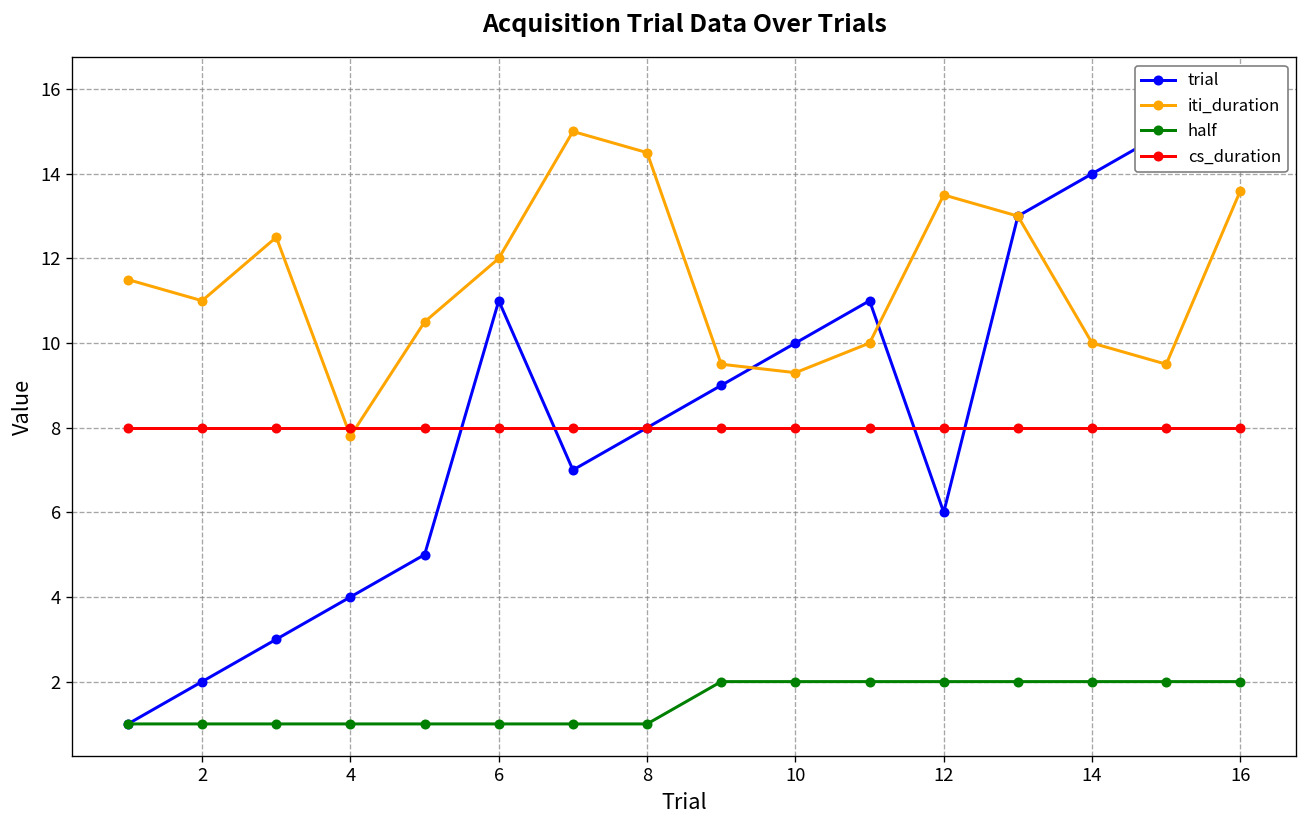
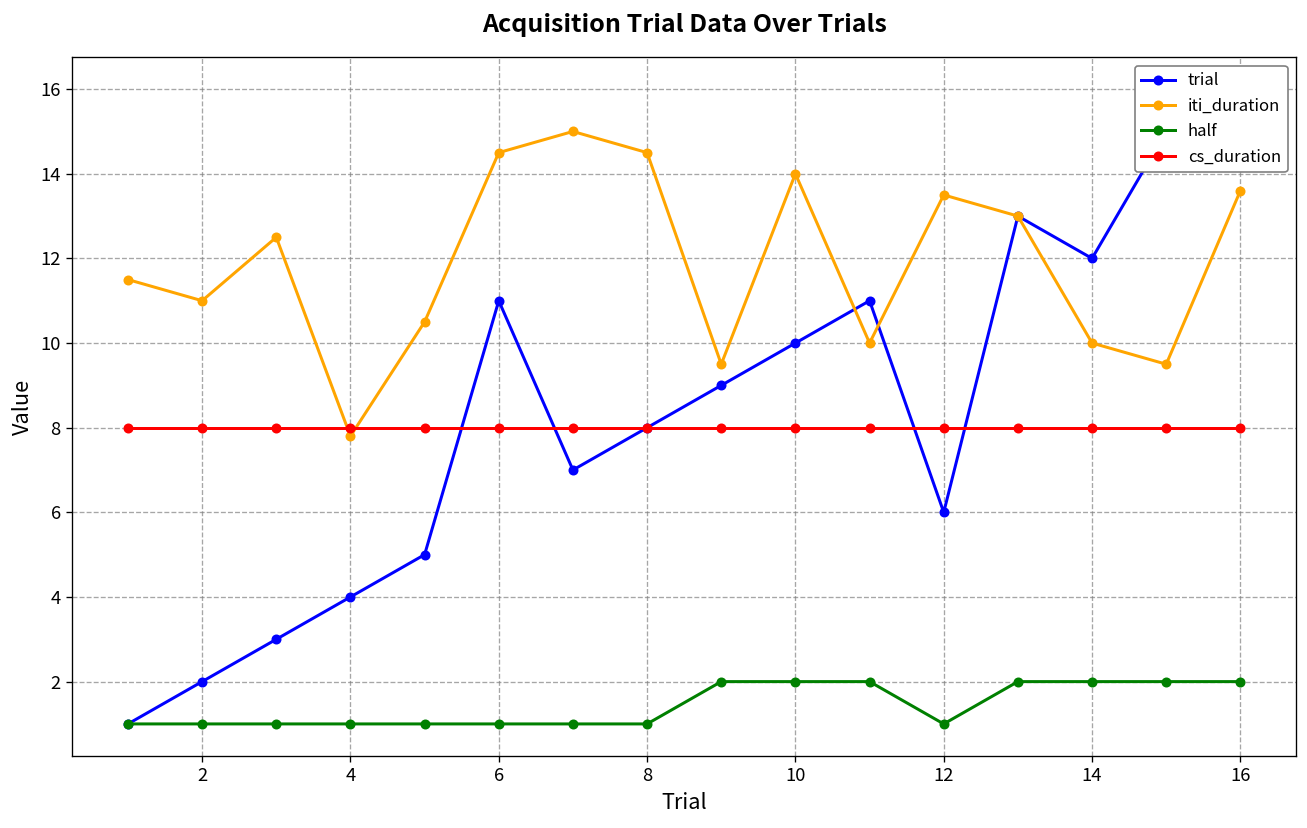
iti_duration, 6: 12.0 -> 14.5
iti_duration, 10: 9.3 -> 14.0
half, 12: 2 -> 1
trial, 14: 14 -> 12
